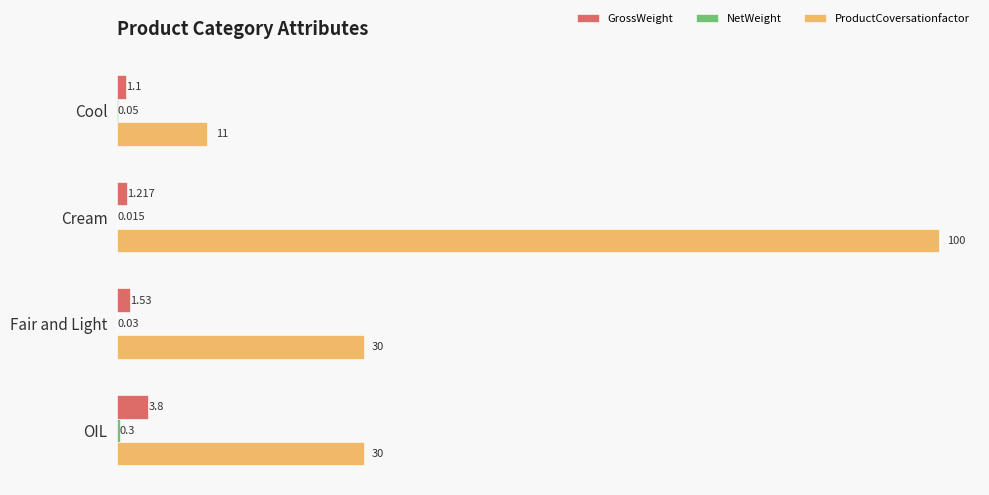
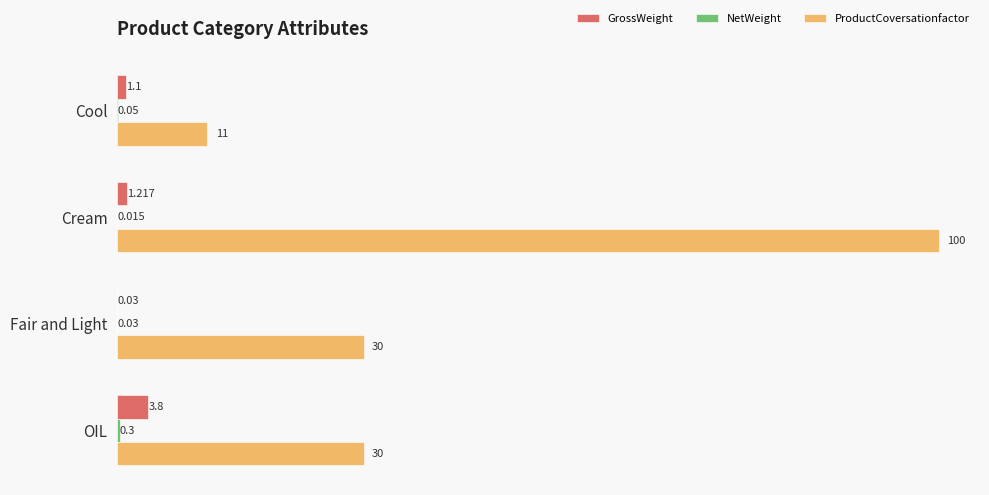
GrossWeight, Fair and Light: 1.53 -> 0.03
